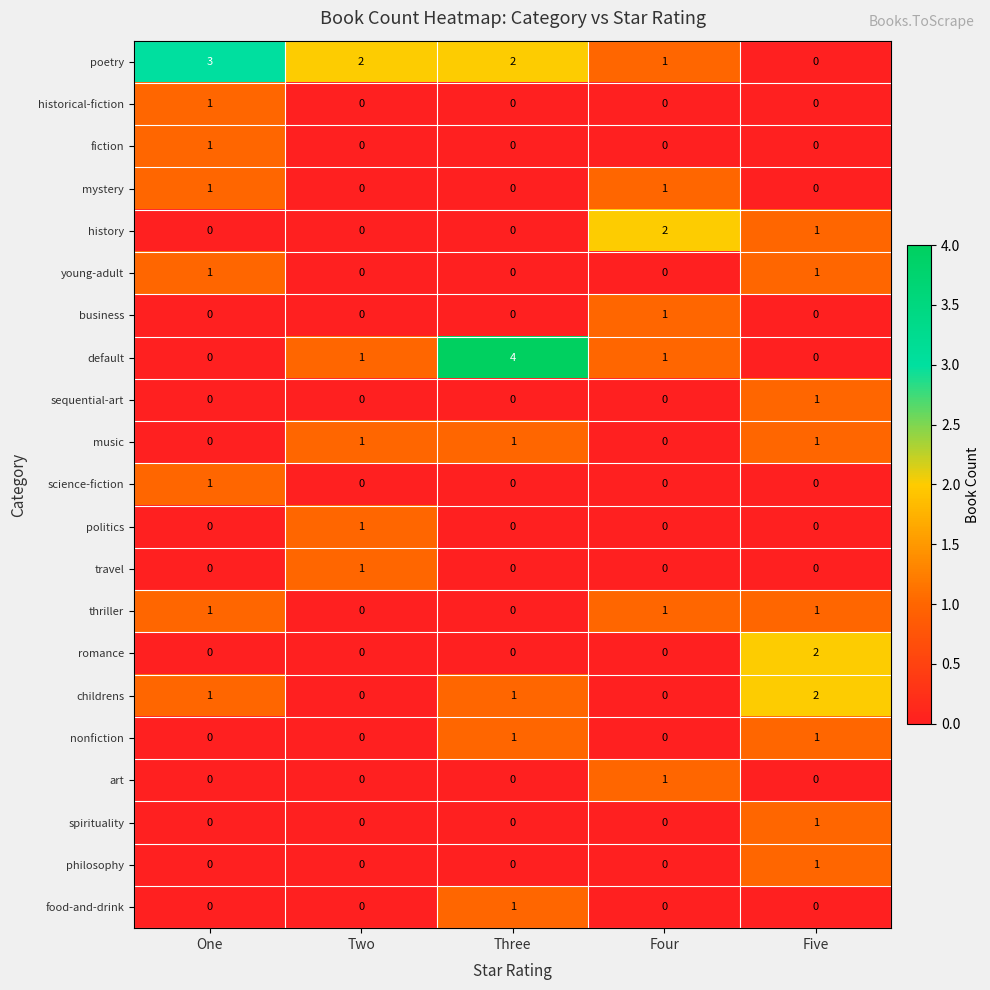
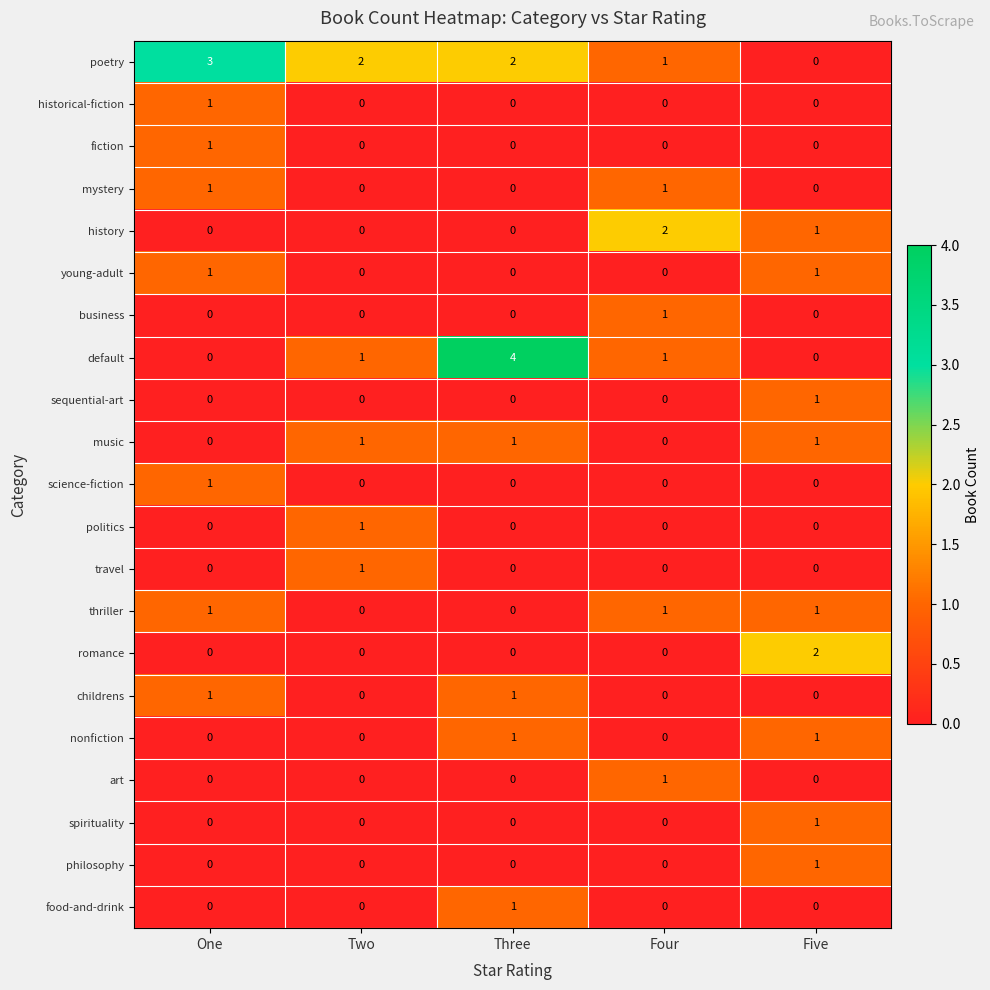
childrens, Five: 2 -> 0
